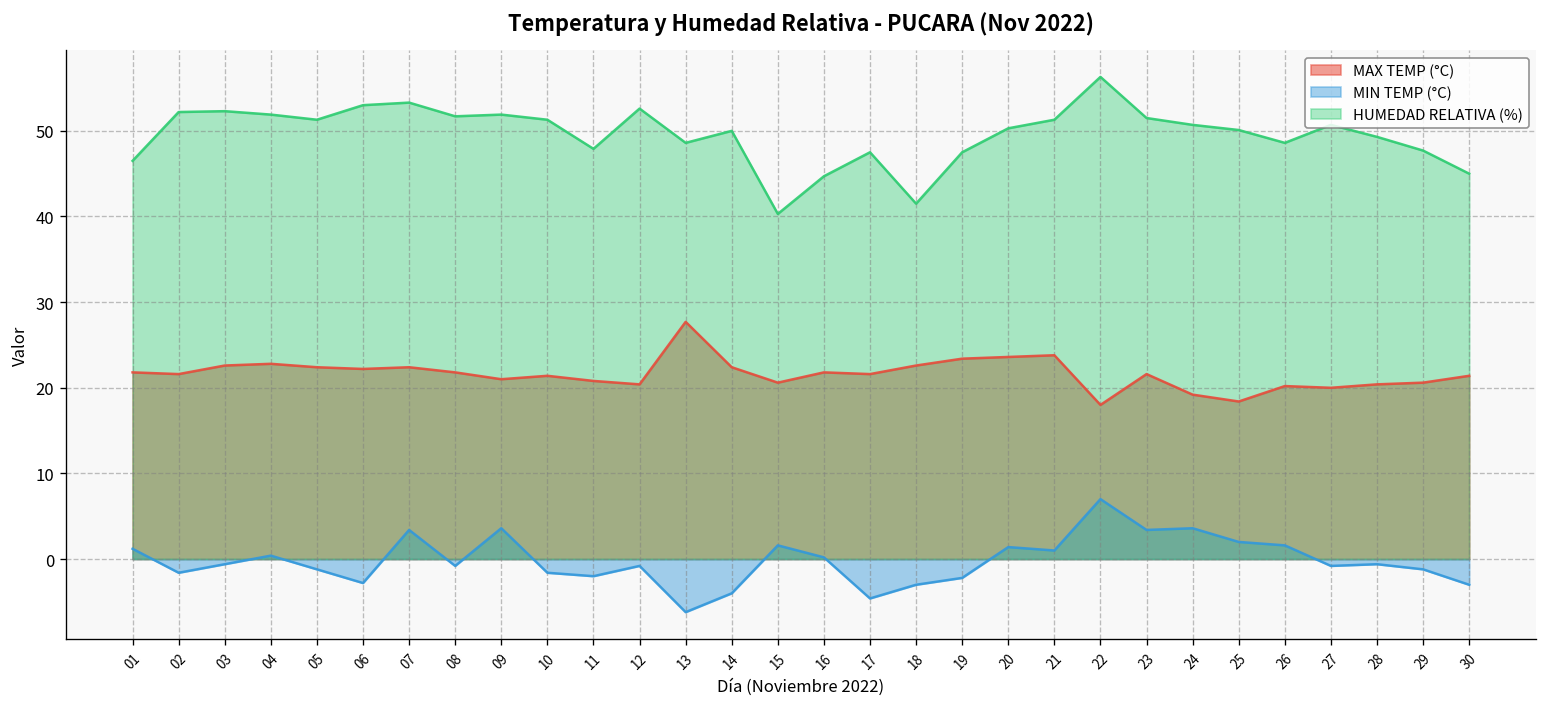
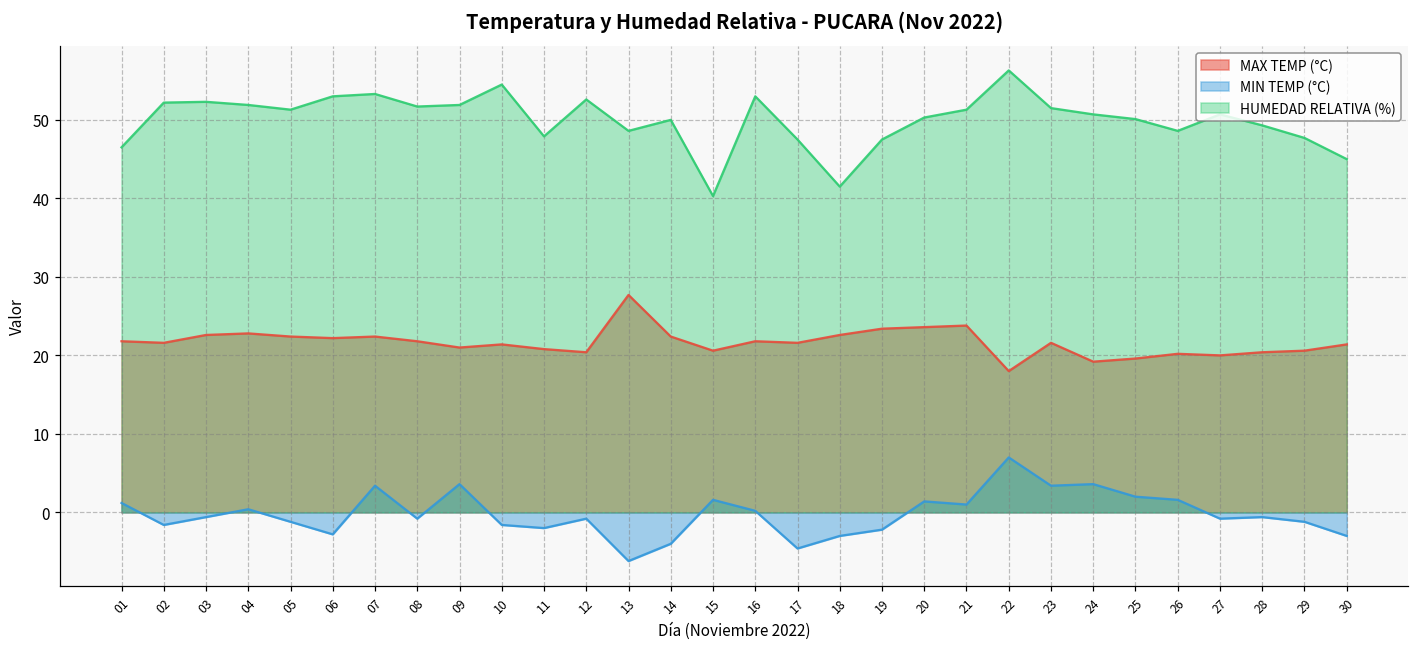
HUMEDAD RELATIVA (%), 10: 51 -> 55
HUMEDAD RELATIVA (%), 16: 45 -> 53
MAX TEMP (°C), 25: 18 -> 20
